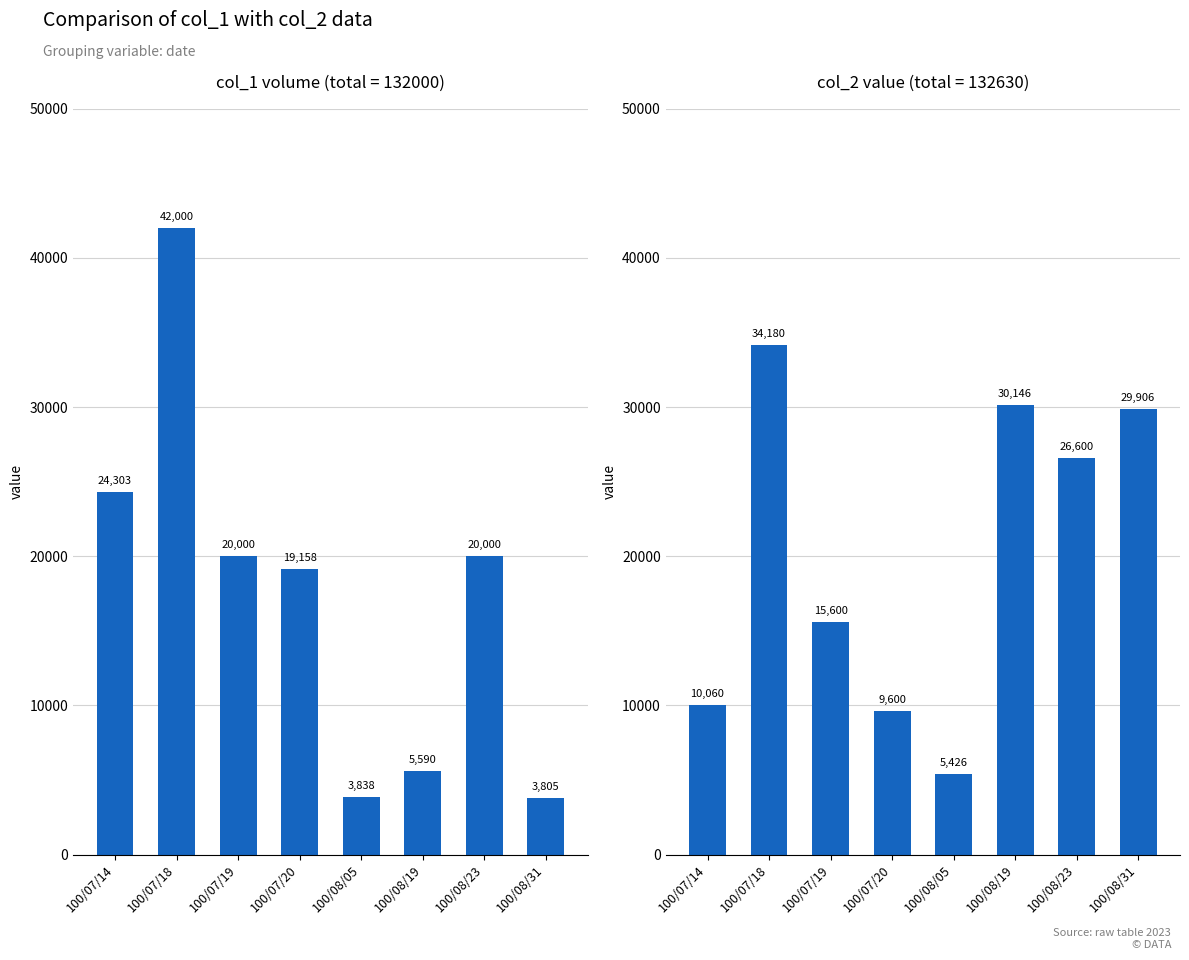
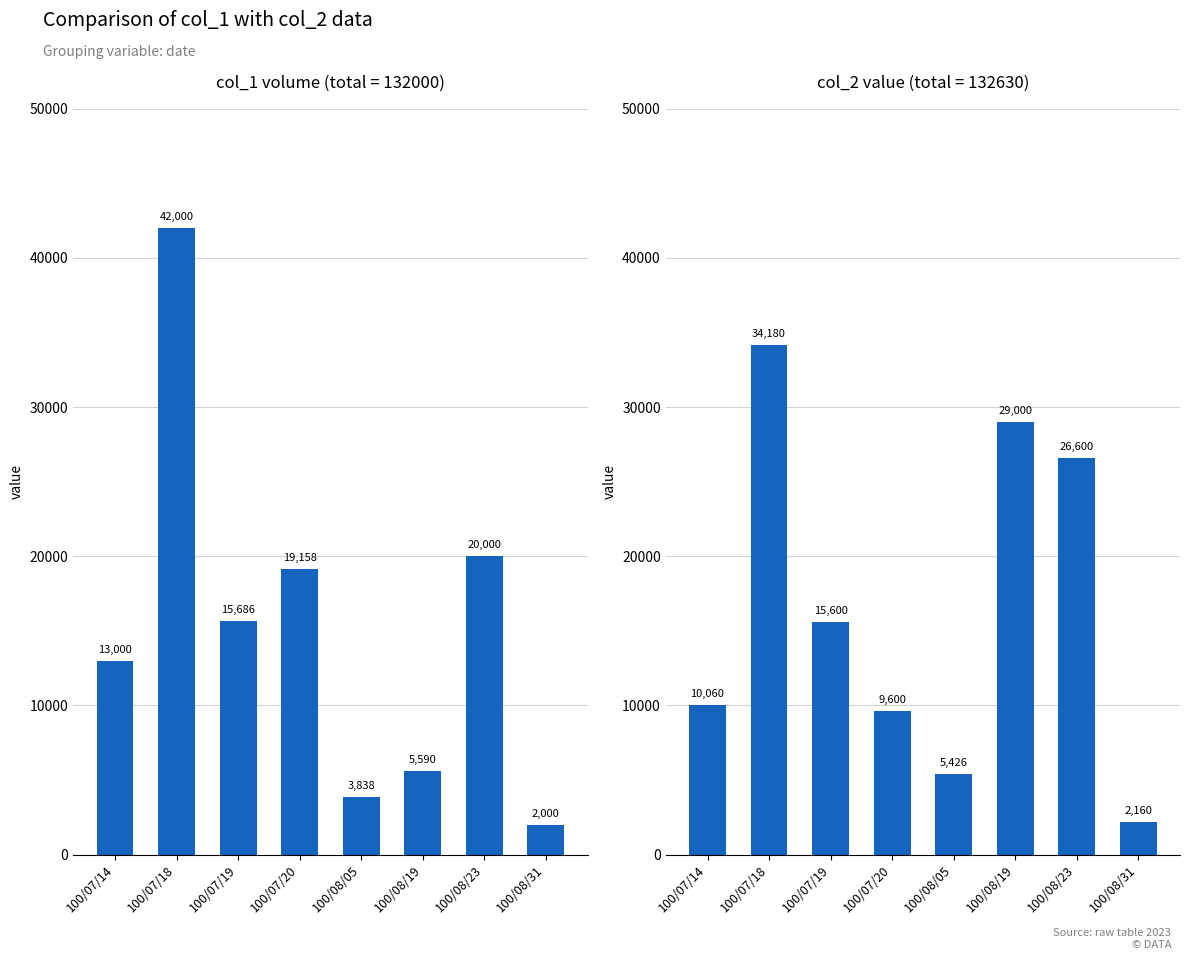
col_1 volume (total = 132000), 100/07/14: 24,303 -> 13,000
col_1 volume (total = 132000), 100/07/19: 20,000 -> 15,686
col_1 volume (total = 132000), 100/08/31: 3,805 -> 2,000
col_2 value (total = 132630), 100/08/19: 30,146 -> 29,000
col_2 value (total = 132630), 100/08/31: 29,906 -> 2,160
